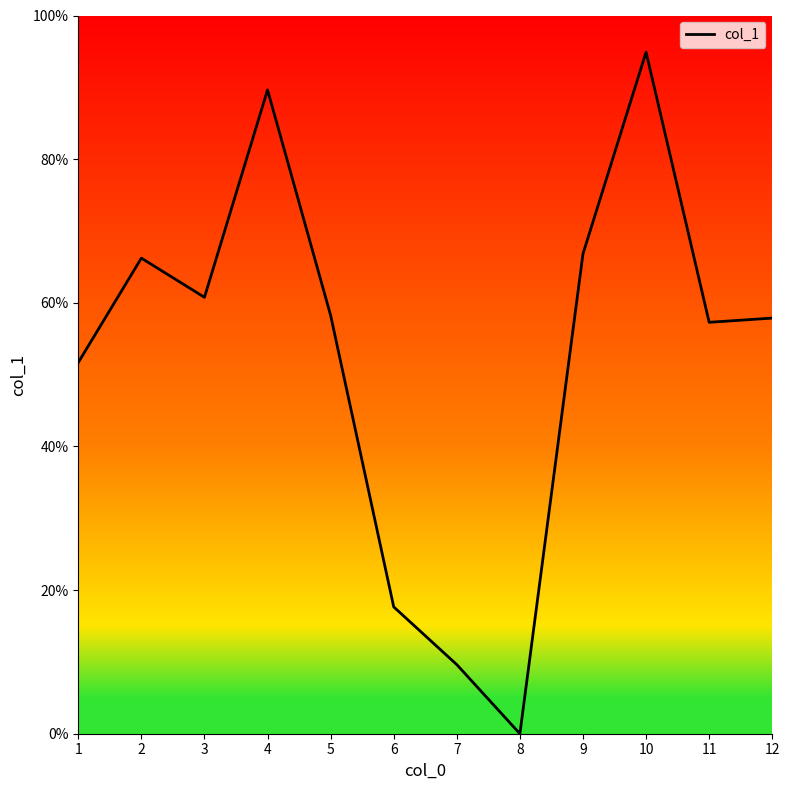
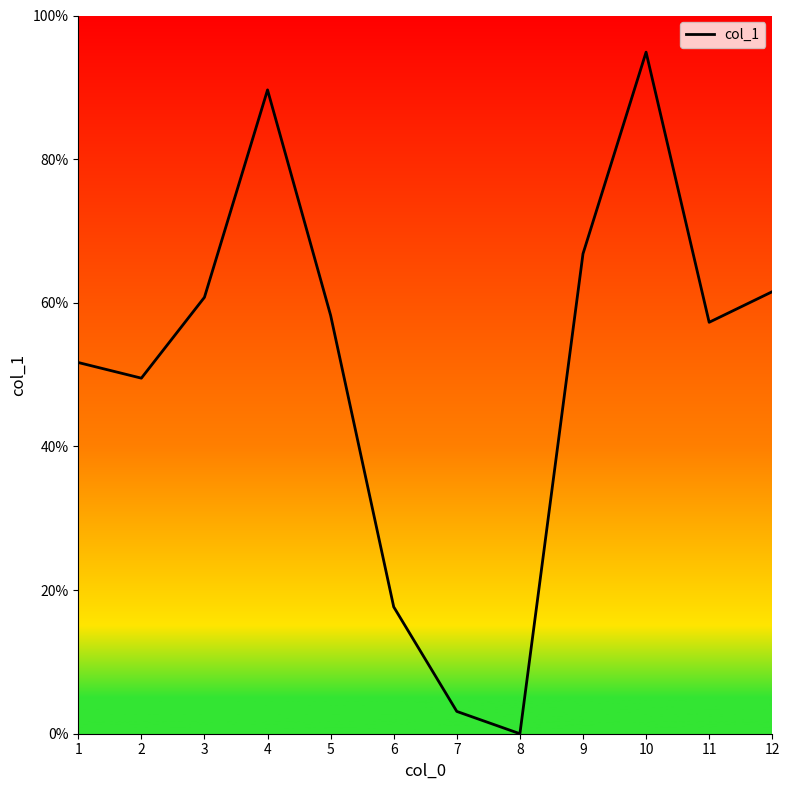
2: 66% -> 50%
7: 10% -> 3%
12: 58% -> 62%
